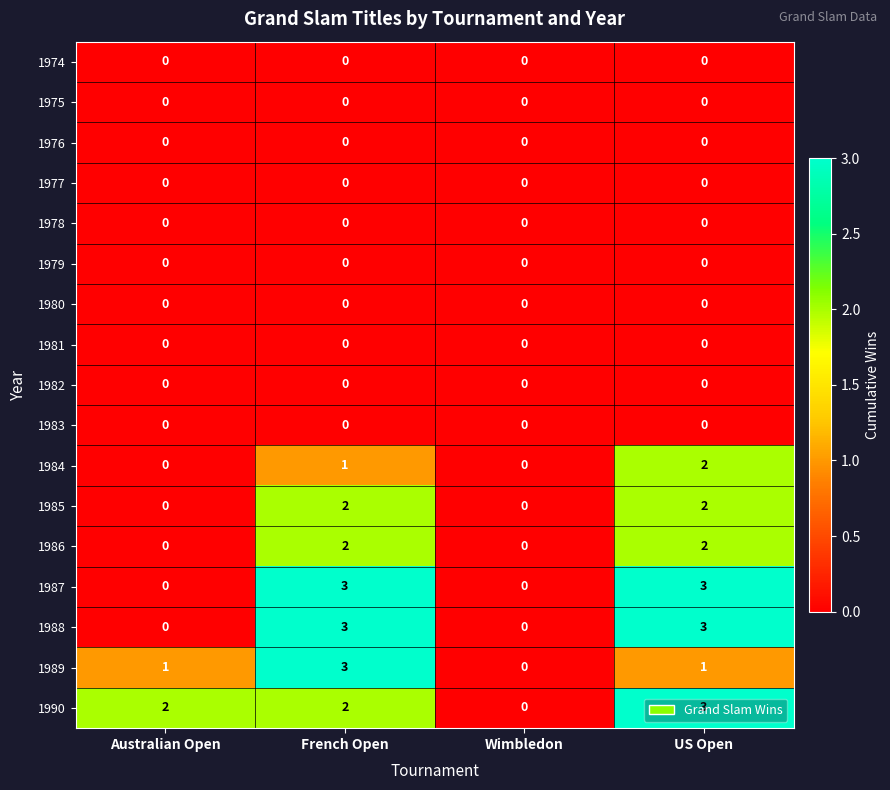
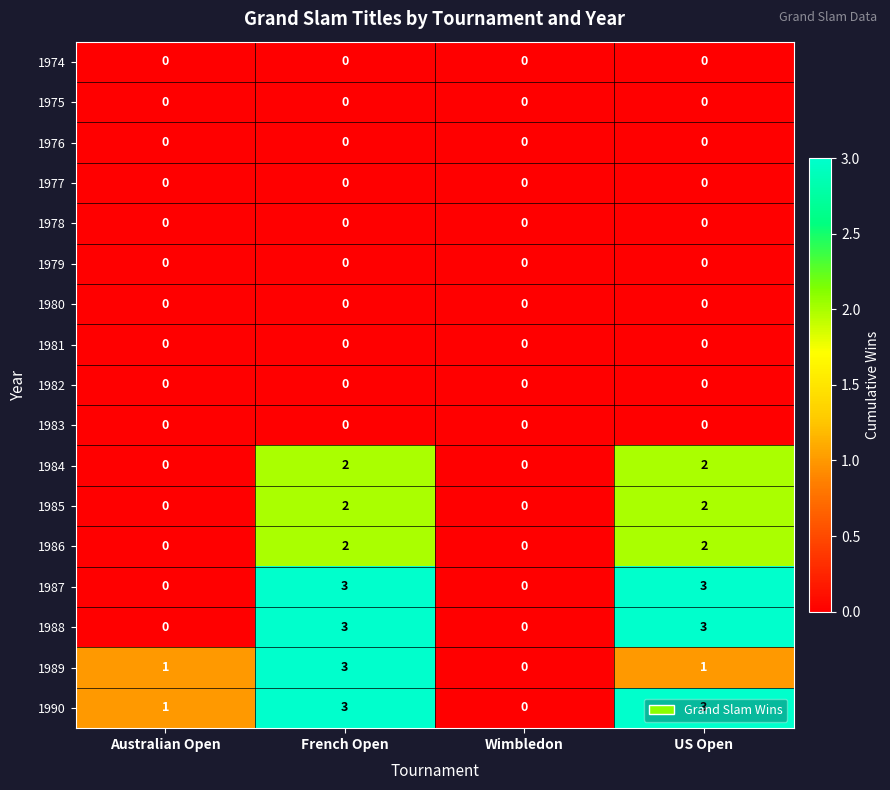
1984, French Open: 1 -> 2
1990, Australian Open: 2 -> 1
1990, French Open: 2 -> 3
